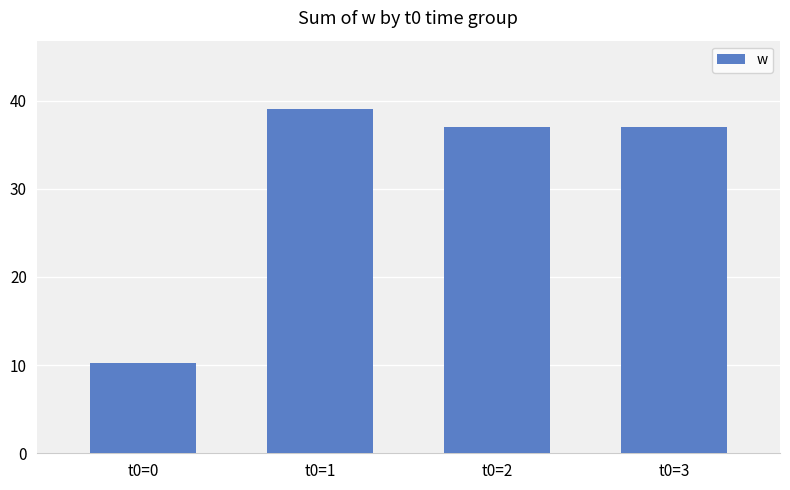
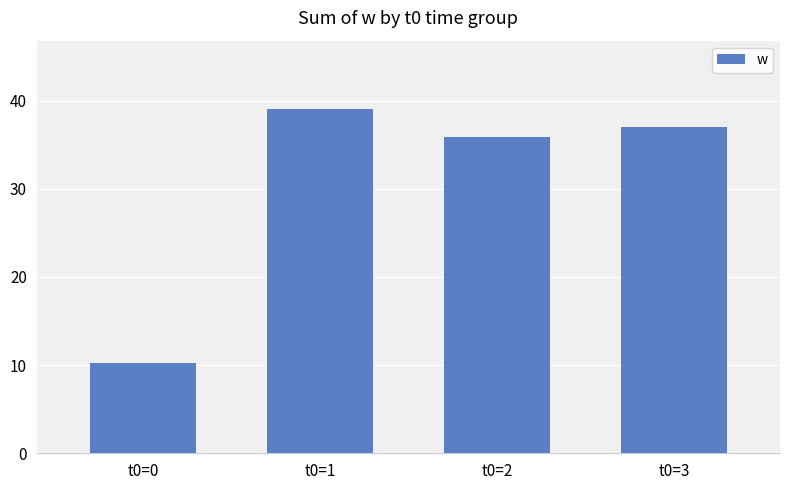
t0=2: 37 -> 36
